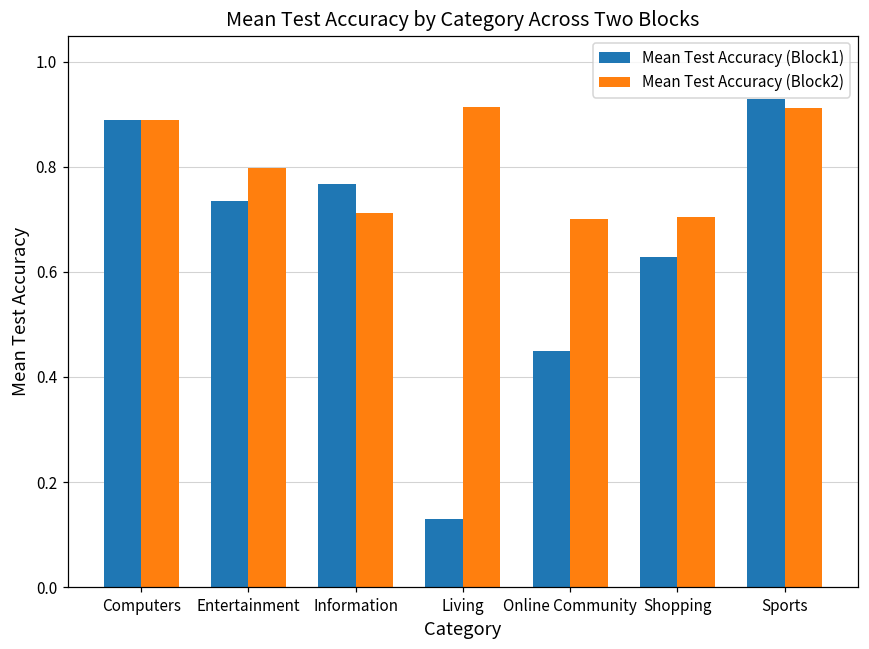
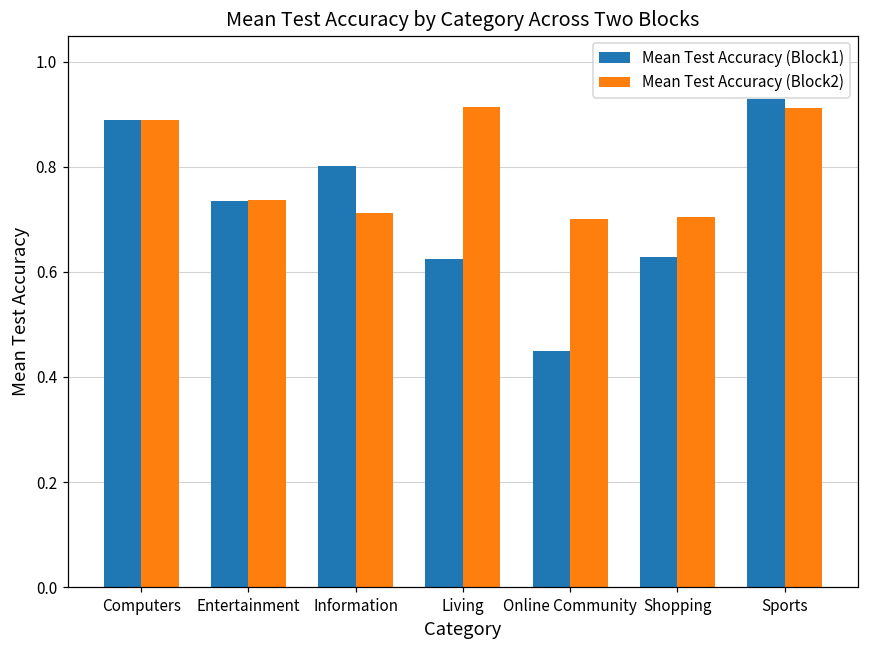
Mean Test Accuracy (Block2), Entertainment: 0.80 -> 0.74
Mean Test Accuracy (Block1), Information: 0.77 -> 0.80
Mean Test Accuracy (Block1), Living: 0.13 -> 0.63
